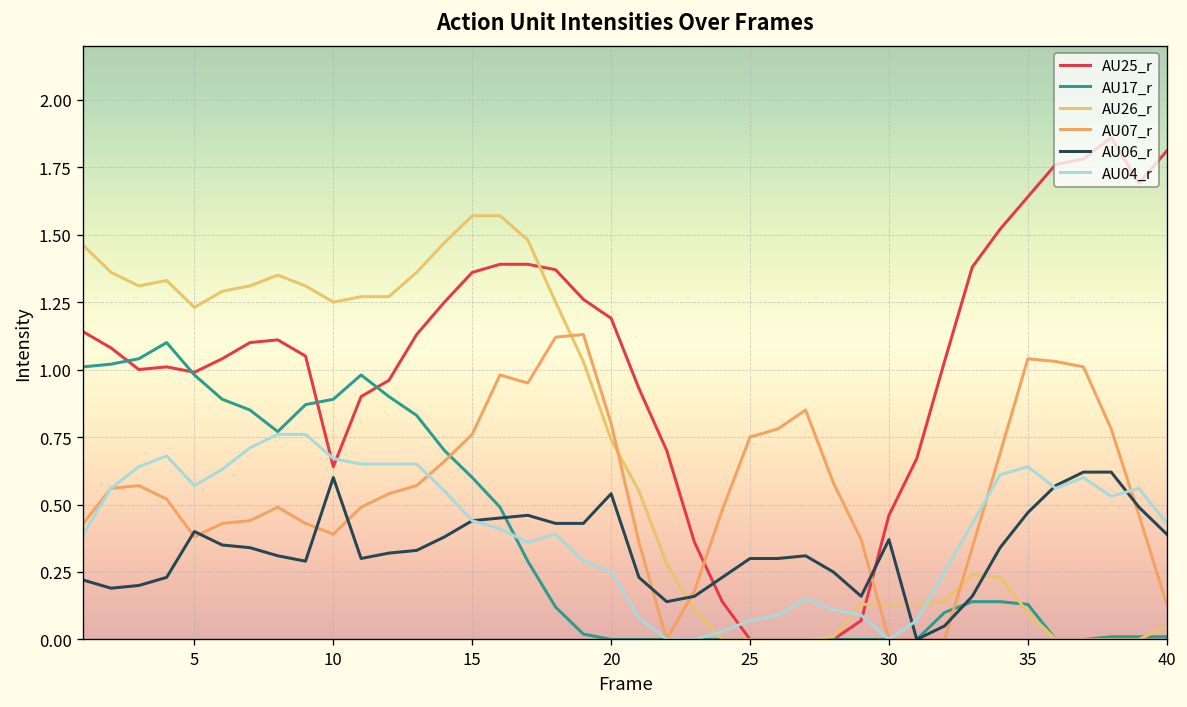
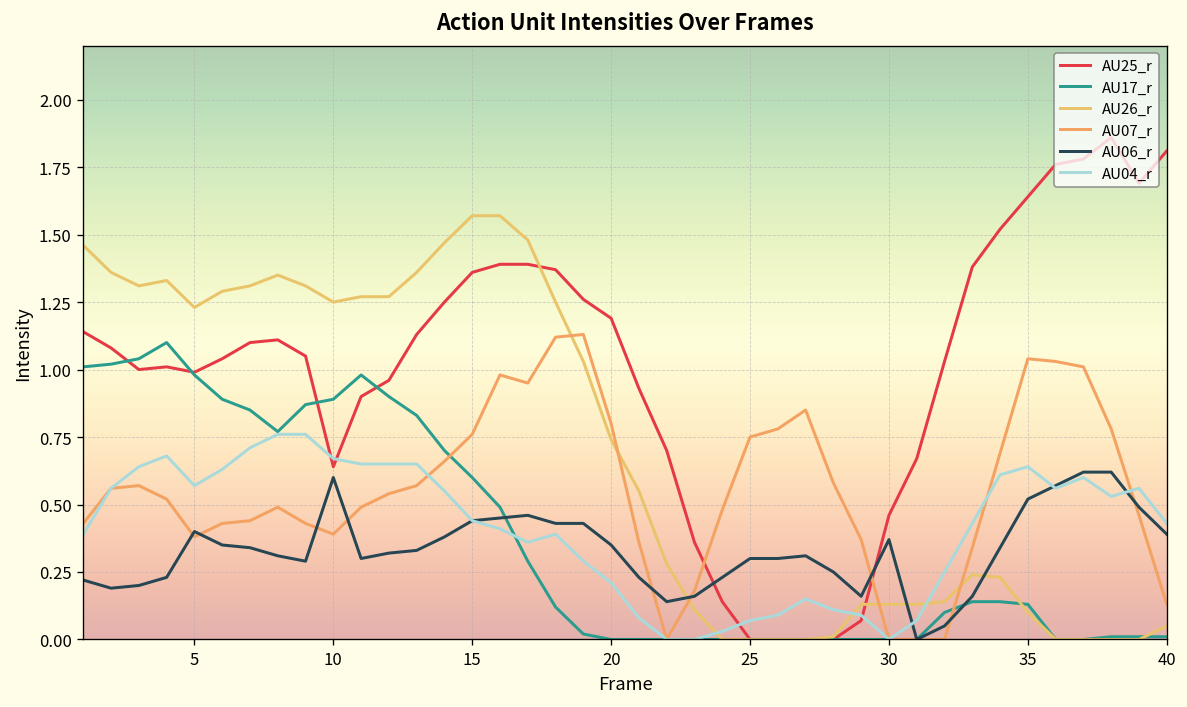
AU06_r, 20: 0.54 -> 0.35
AU04_r, 20: 0.25 -> 0.21
AU06_r, 35: 0.47 -> 0.52
